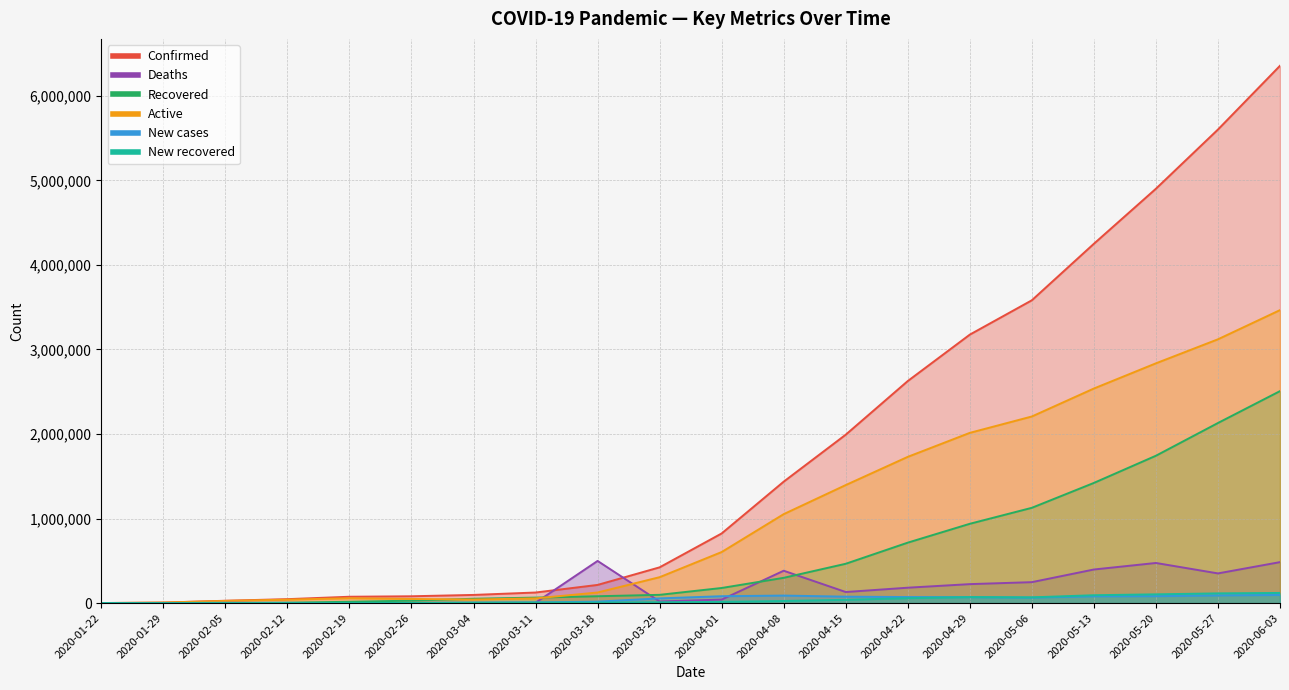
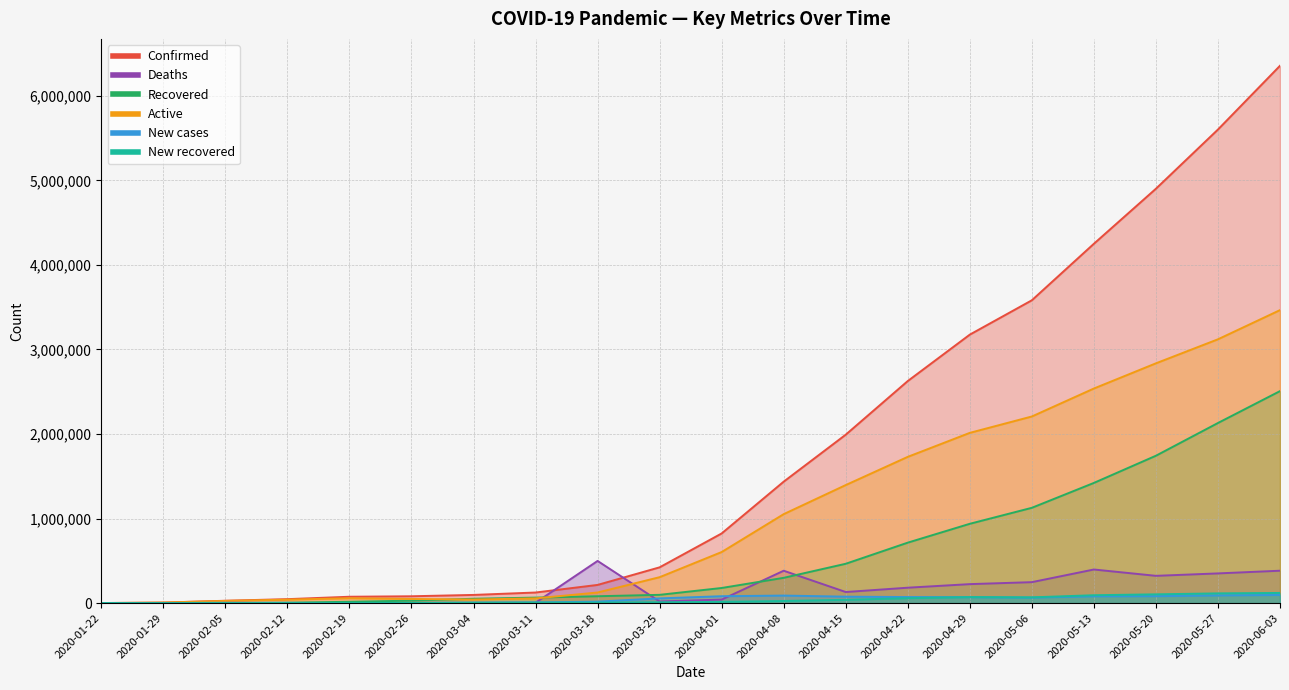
Deaths, 2020-05-20: 500,000 -> 300,000
Deaths, 2020-06-03: 500,000 -> 400,000
